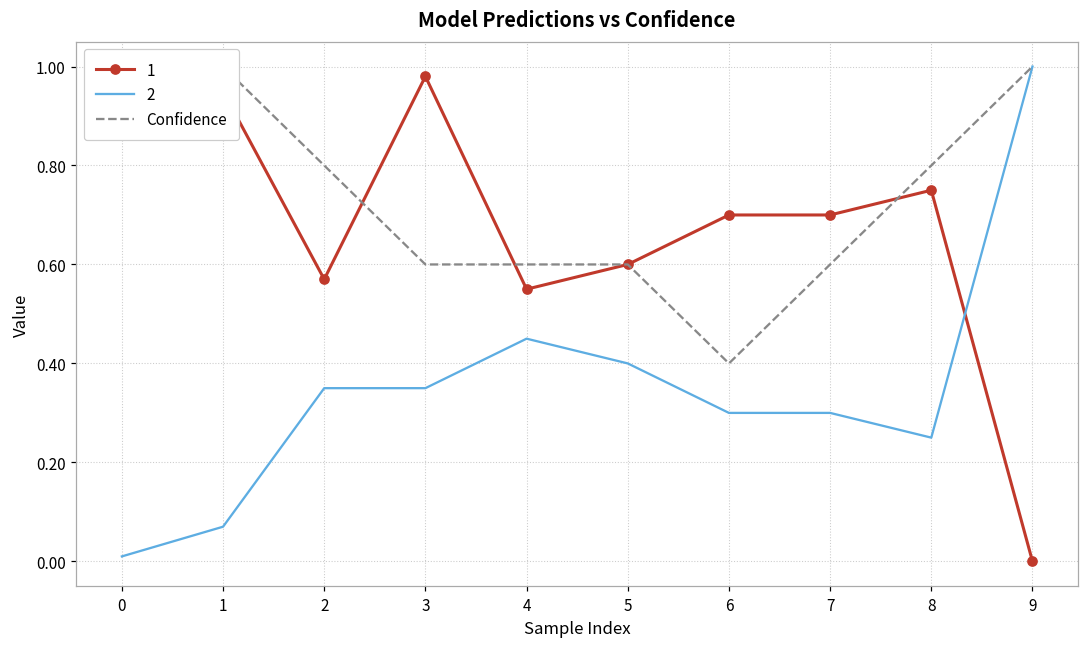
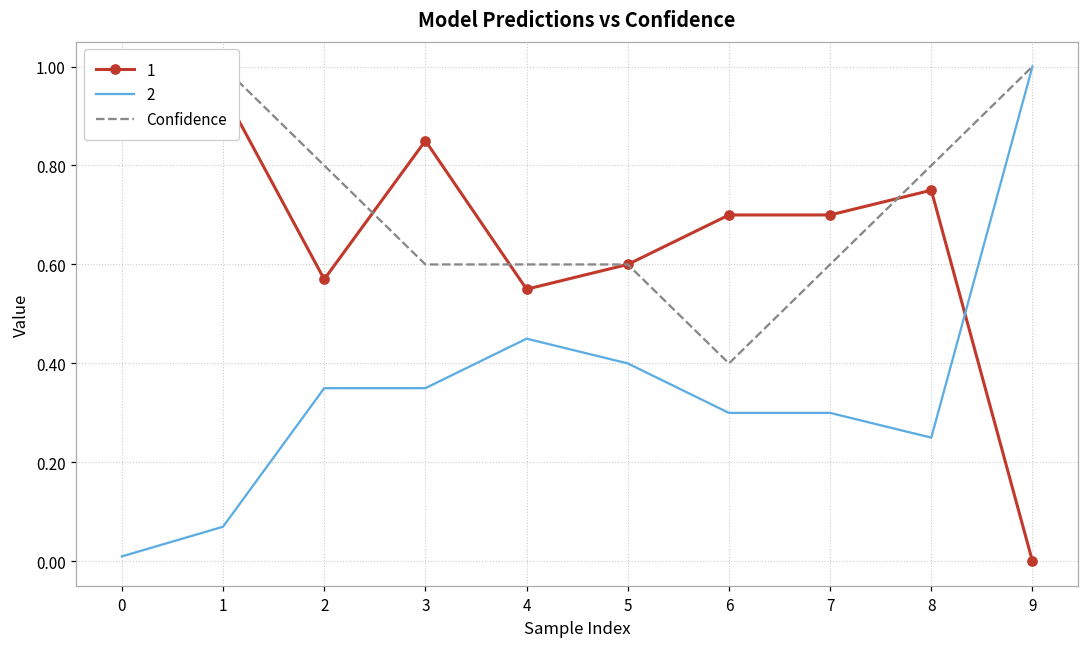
1, 3: 0.98 -> 0.85
